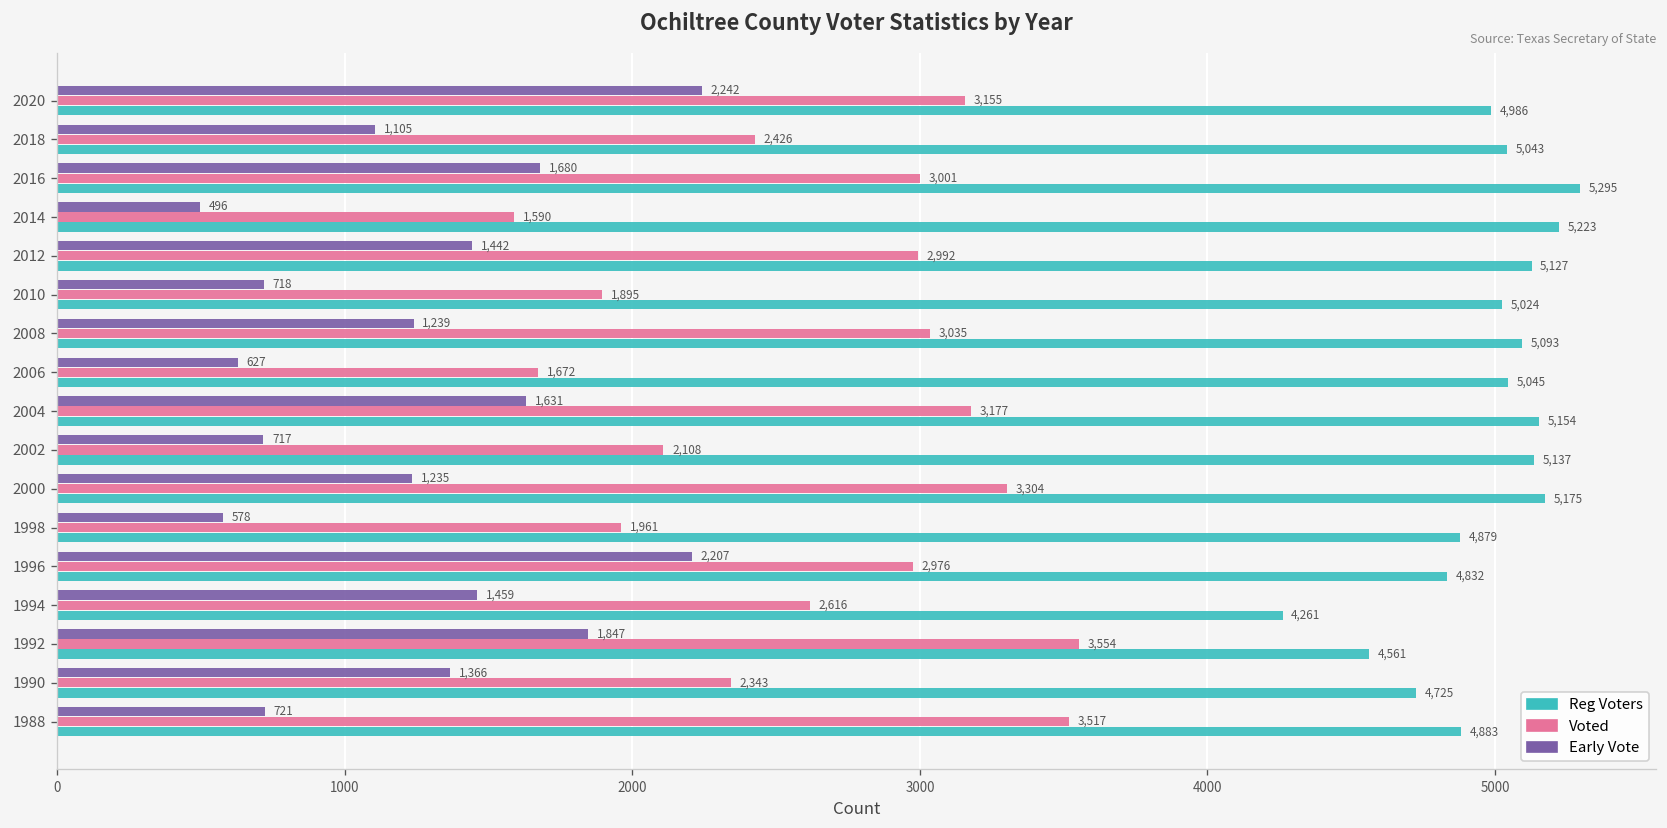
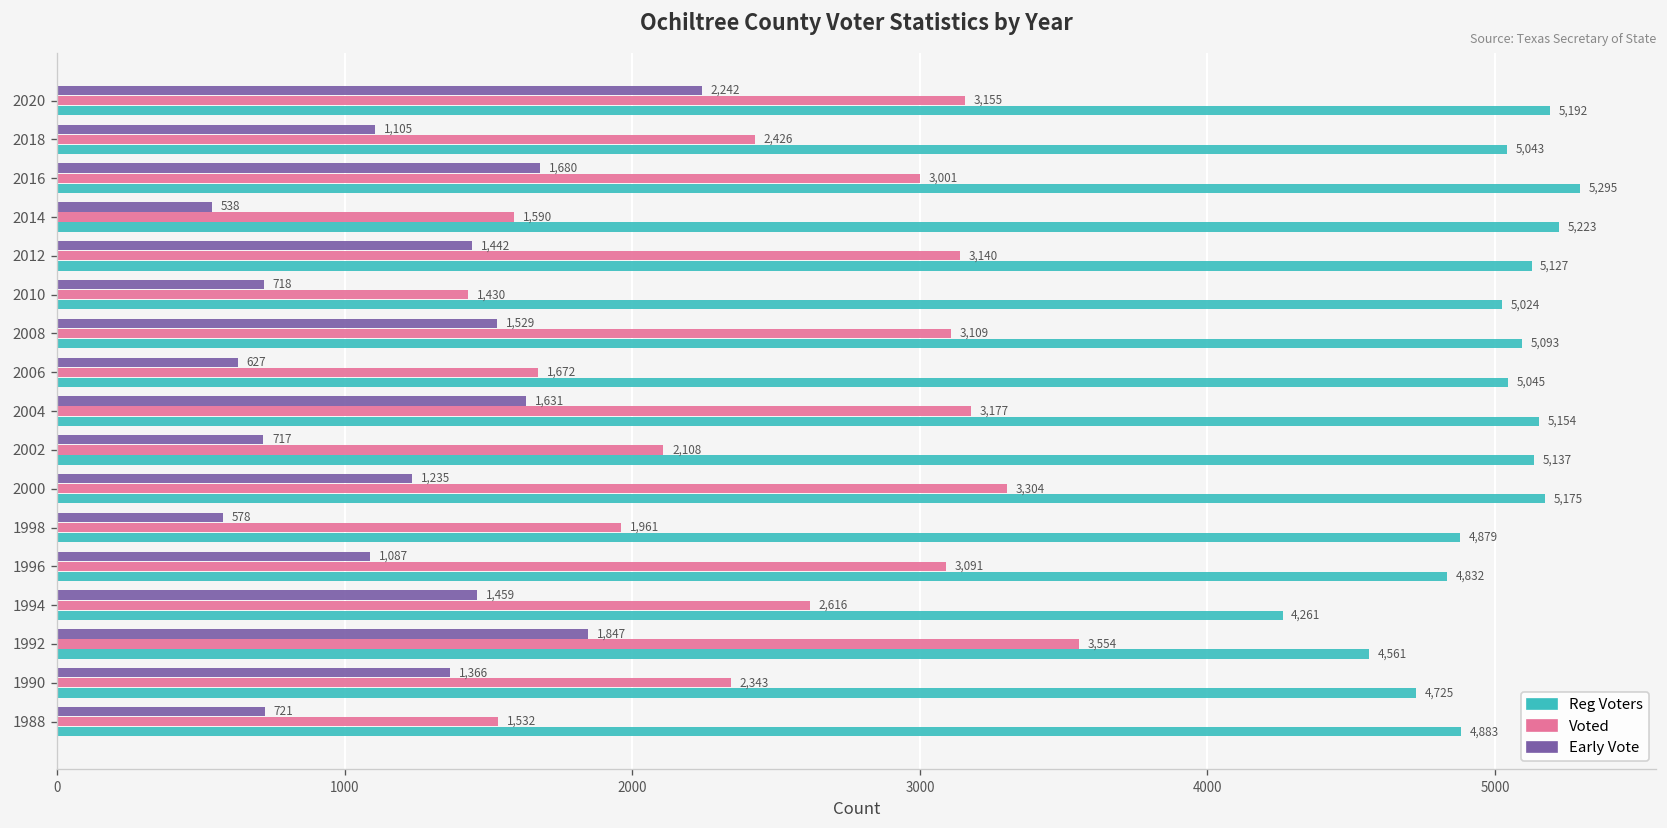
Reg Voters, 2020: 4,986 -> 5,192
Early Vote, 2014: 496 -> 538
Voted, 2012: 2,992 -> 3,140
Voted, 2010: 1,895 -> 1,430
Early Vote, 2008: 1,239 -> 1,529
Voted, 2008: 3,035 -> 3,109
Early Vote, 1996: 2,207 -> 1,087
Voted, 1996: 2,976 -> 3,091
Voted, 1988: 3,517 -> 1,532
